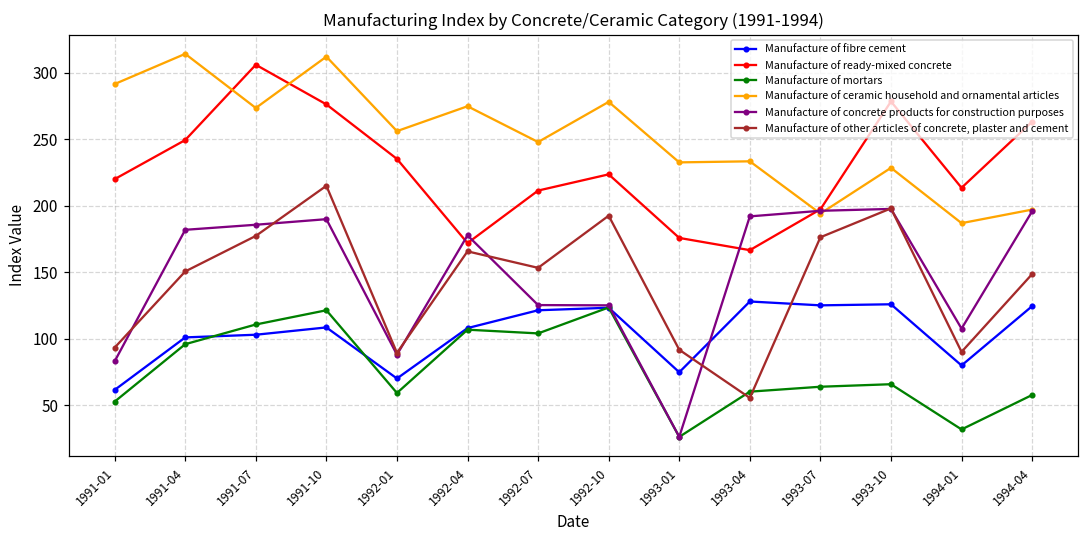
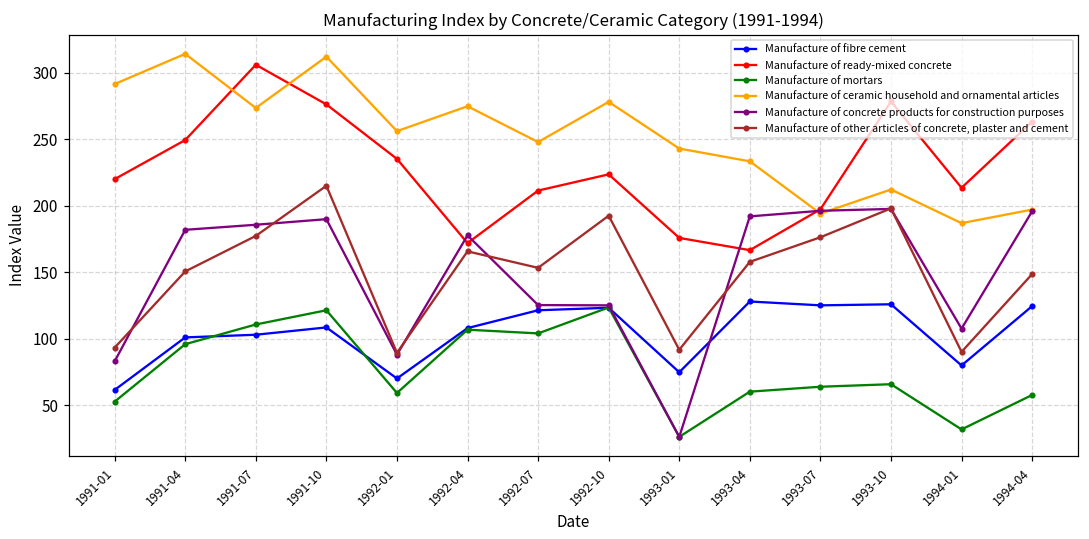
Manufacture of ceramic household and ornamental articles, 1993-01: 233 -> 243
Manufacture of other articles of concrete, plaster and cement, 1993-04: 56 -> 158
Manufacture of ceramic household and ornamental articles, 1993-10: 229 -> 212
